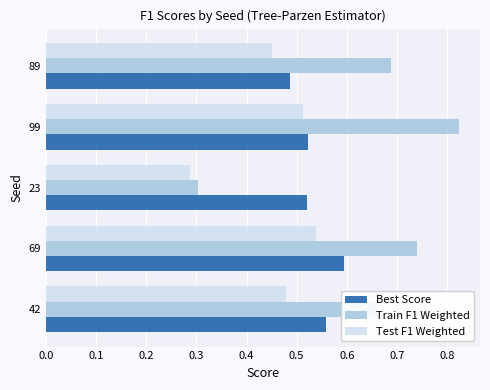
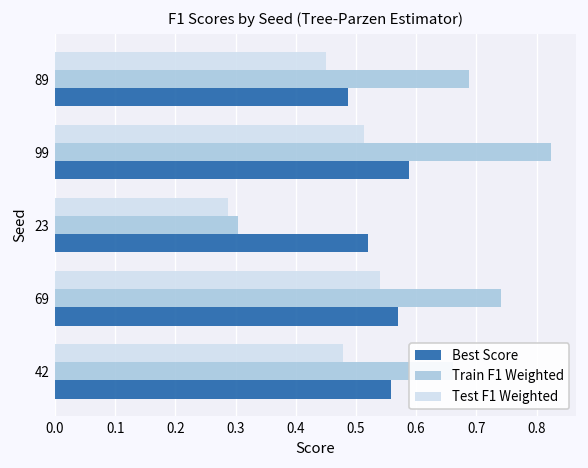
Best Score, 99: 0.52 -> 0.59
Best Score, 69: 0.59 -> 0.57
